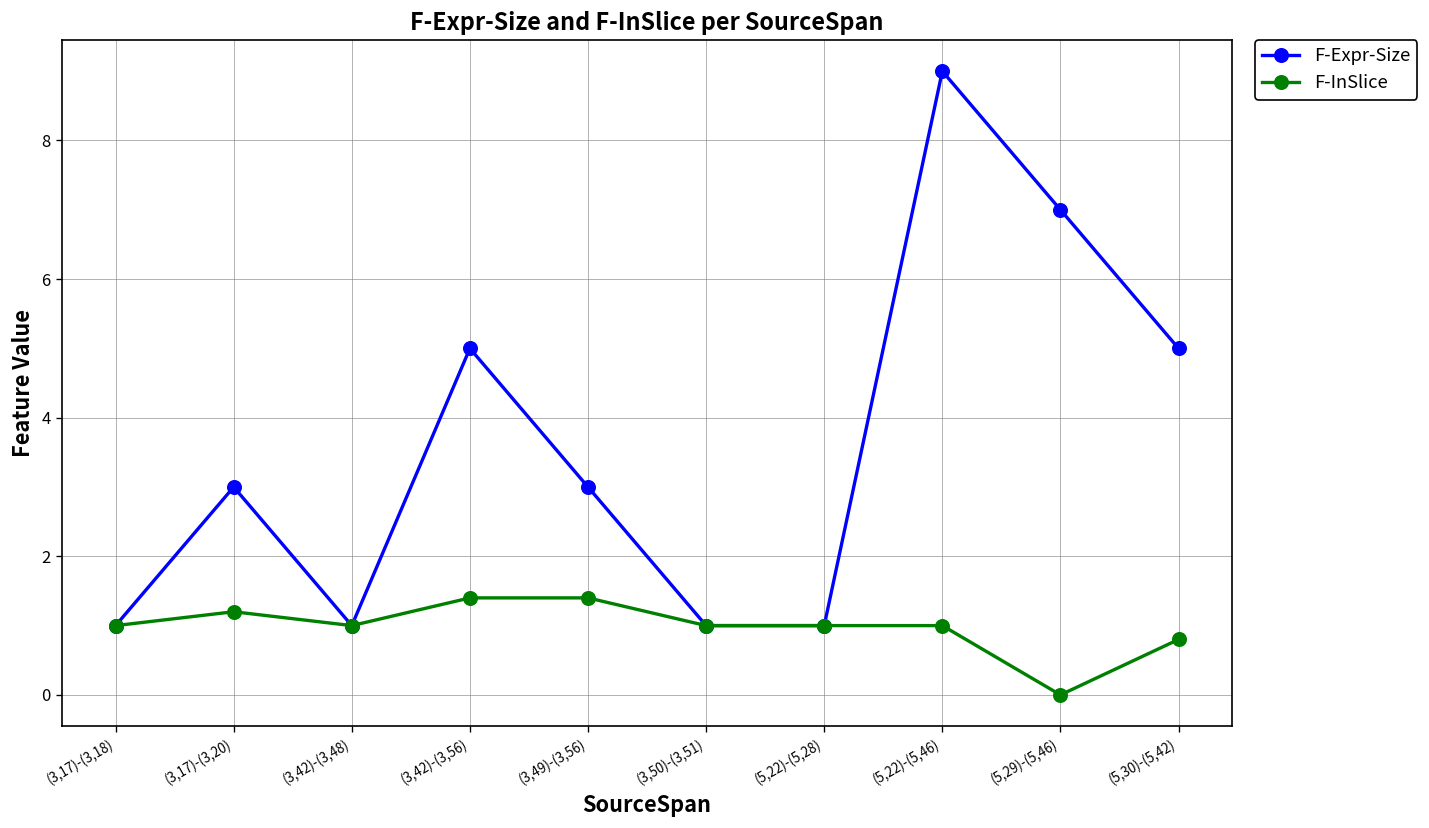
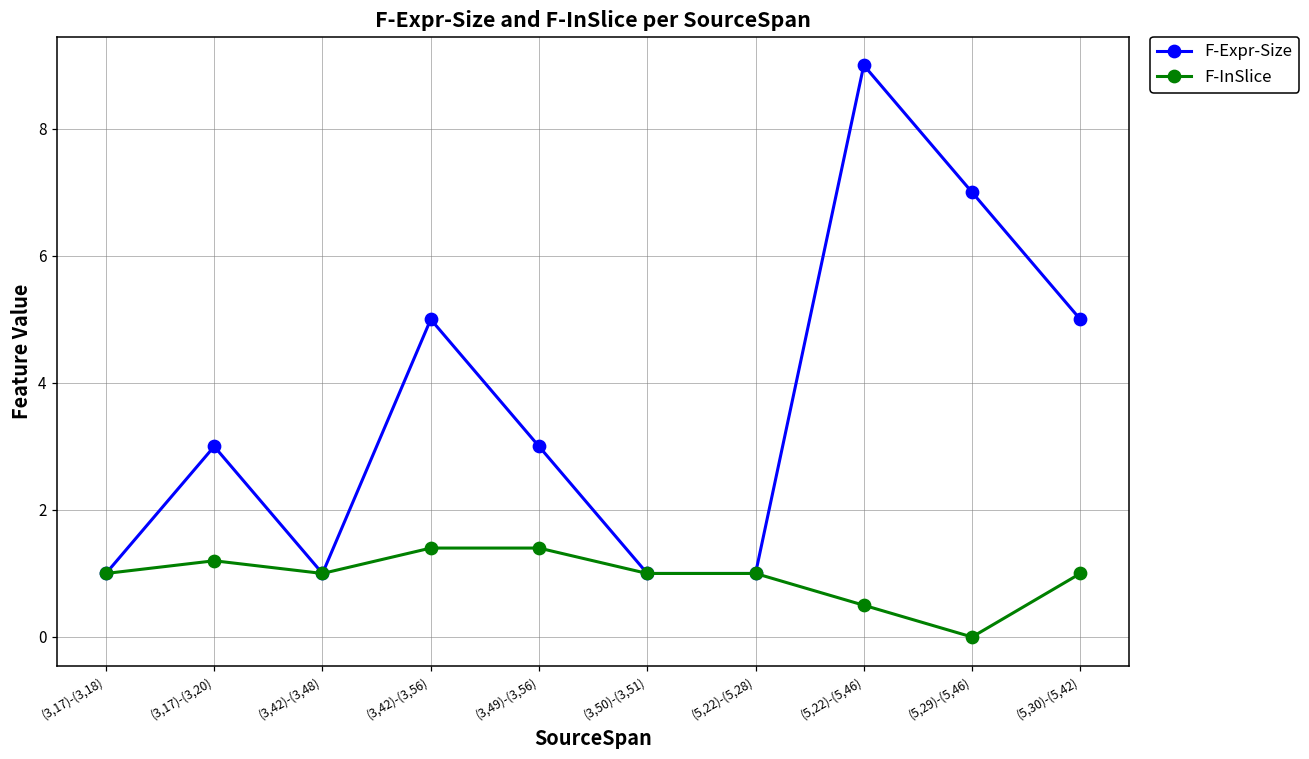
F-InSlice, (5,22)-(5,46): 1.0 -> 0.5
F-InSlice, (5,30)-(5,42): 0.8 -> 1.0
